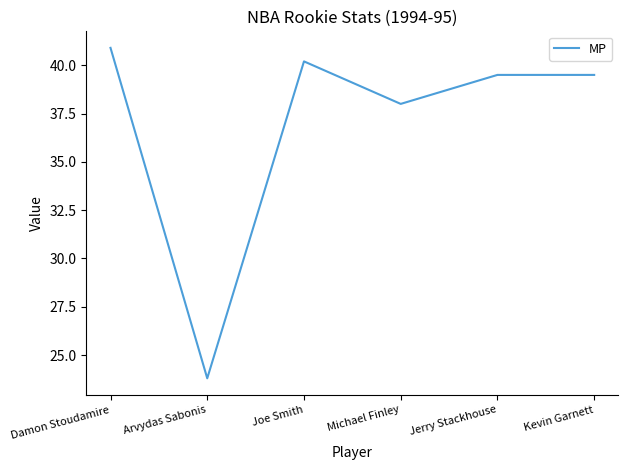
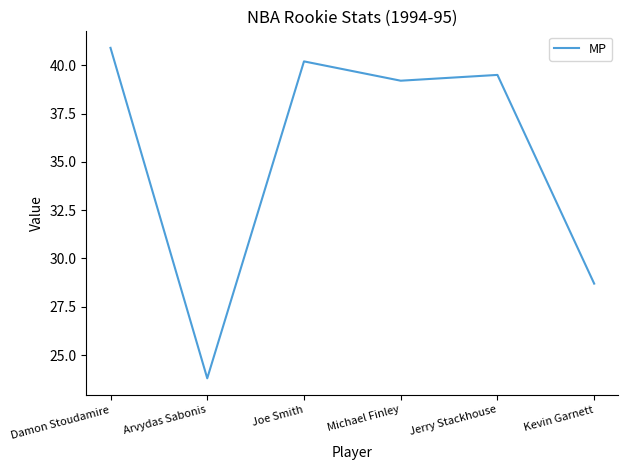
Michael Finley: 38.0 -> 39.2
Kevin Garnett: 39.5 -> 28.7
